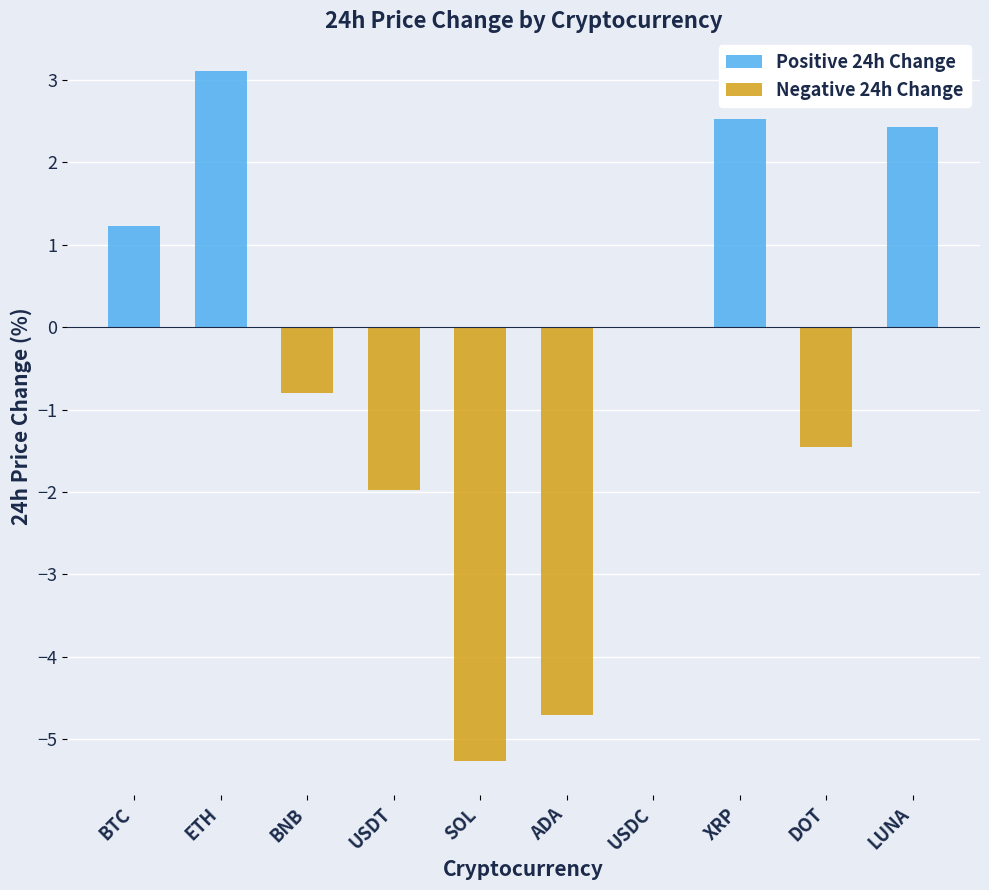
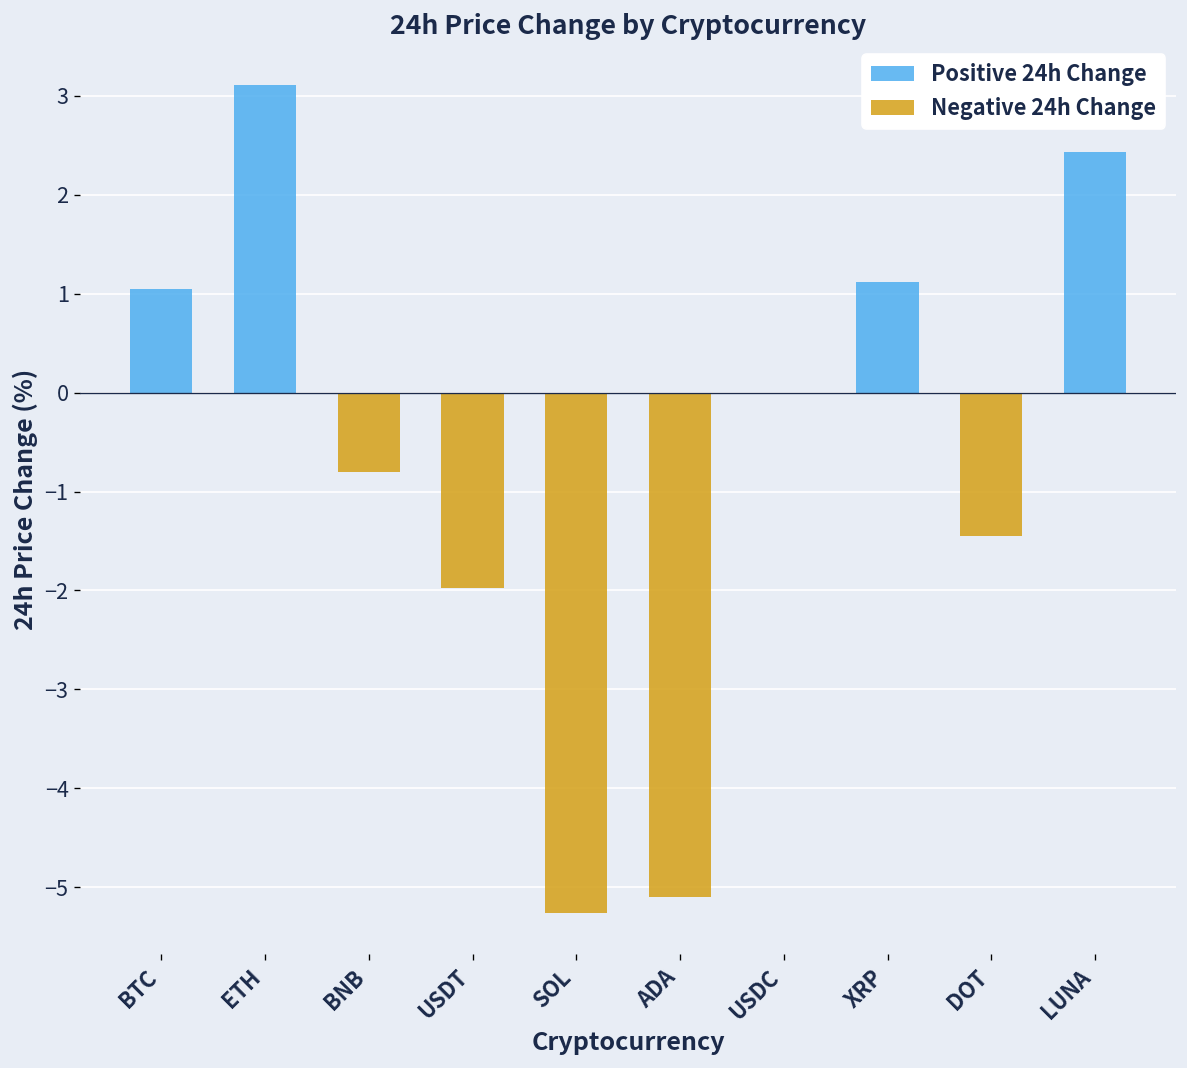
Positive 24h Change, BTC: 1.2 -> 1.1
Negative 24h Change, ADA: -4.7 -> -5.1
Positive 24h Change, XRP: 2.5 -> 1.1
